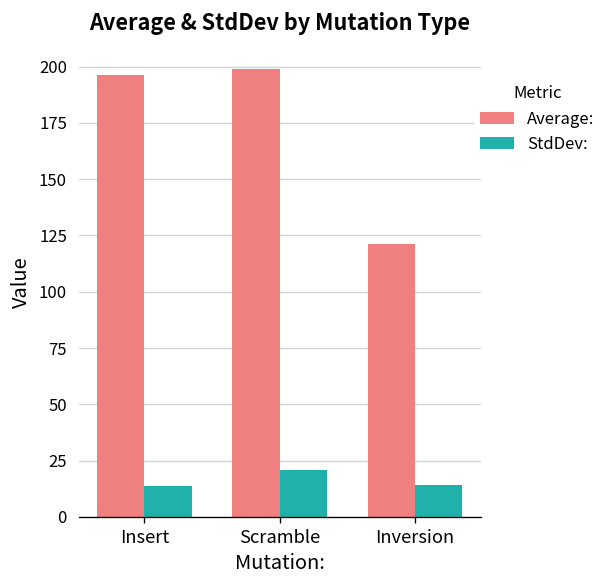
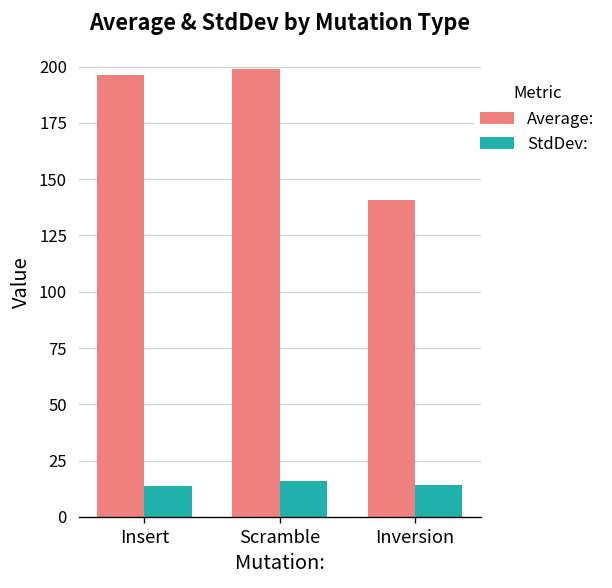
StdDev:, Scramble: 21 -> 16
Average:, Inversion: 121 -> 141
